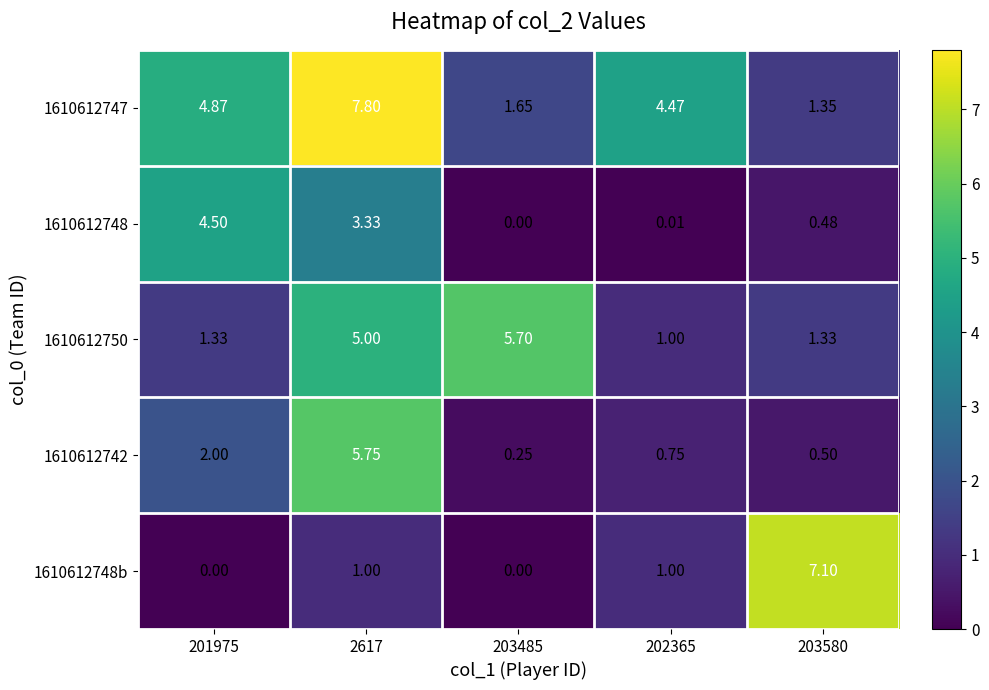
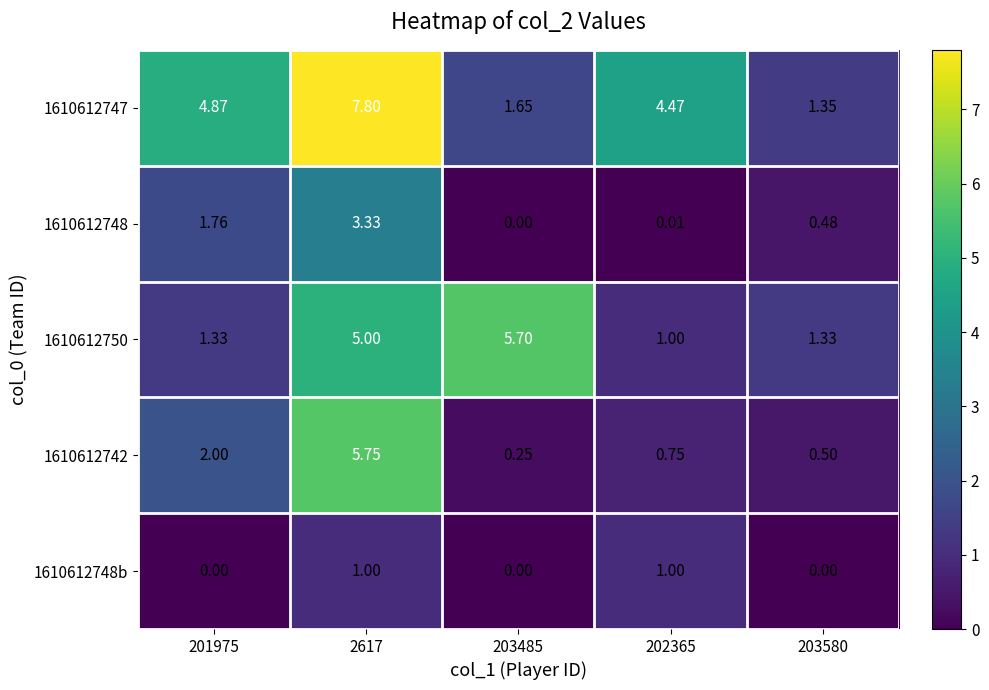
1610612748, 201975: 4.50 -> 1.76
1610612748b, 203580: 7.10 -> 0.00
